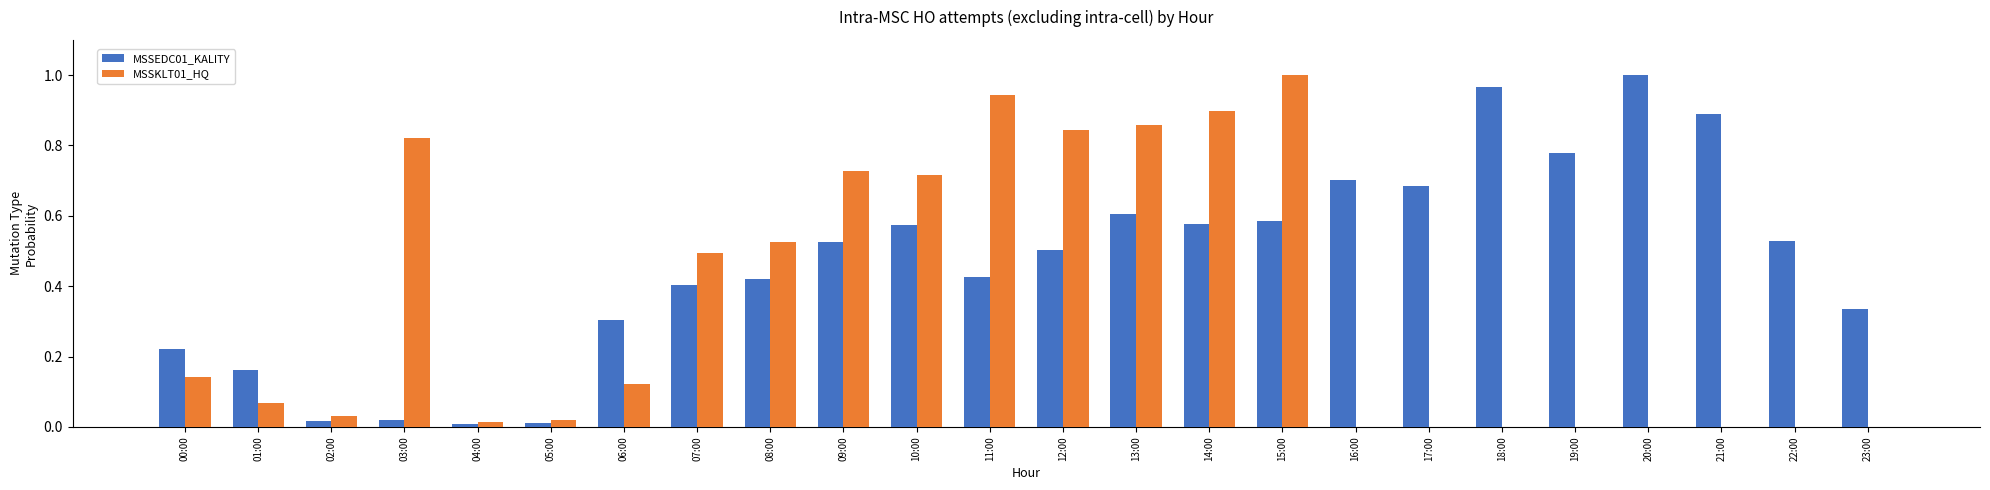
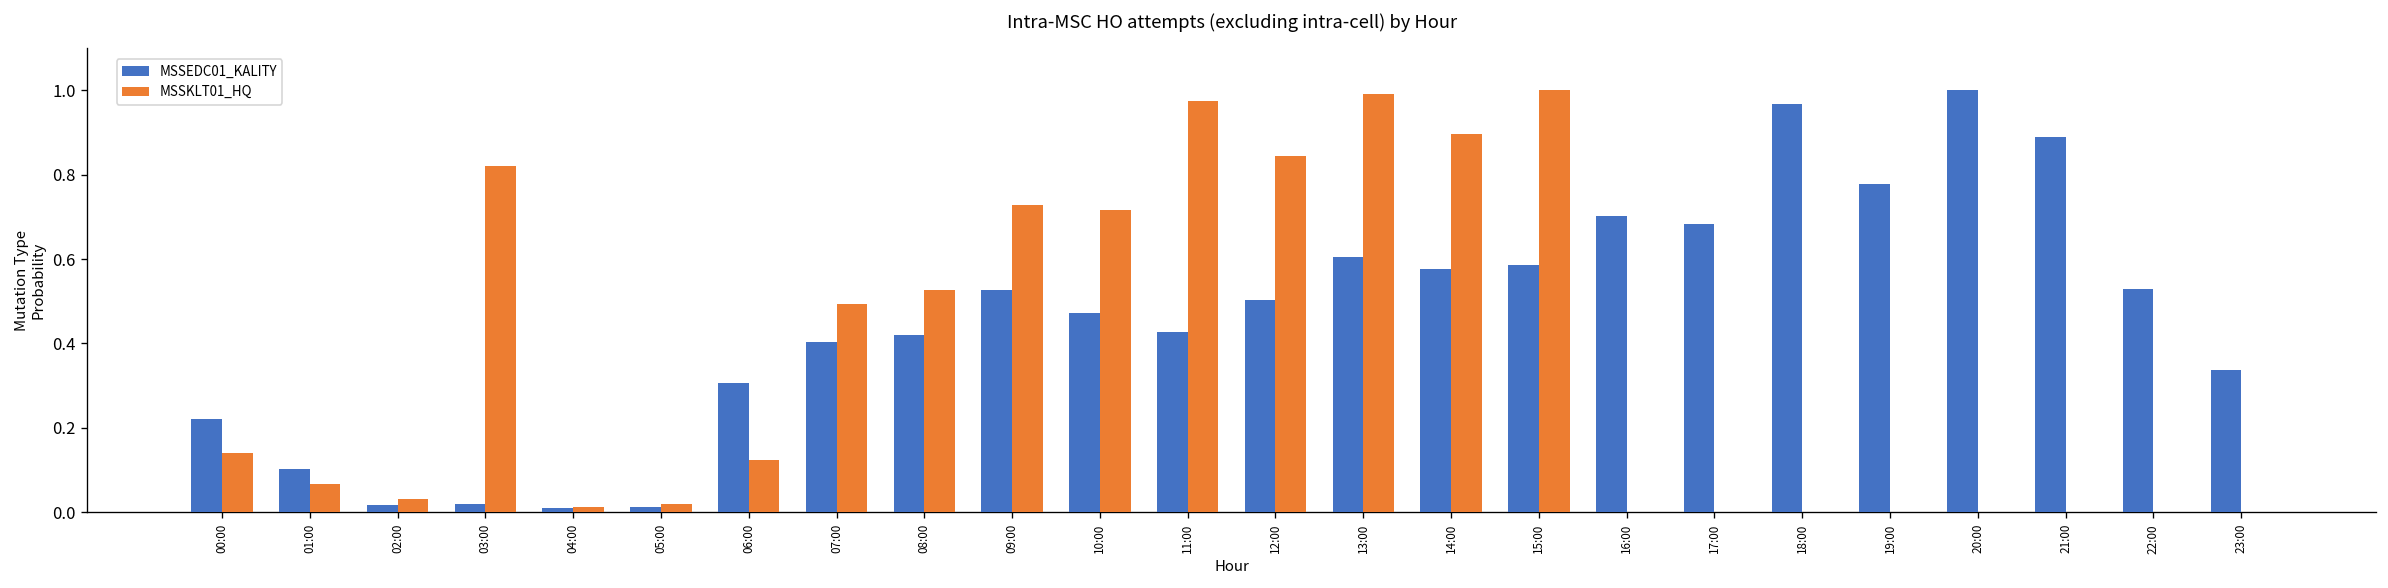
MSSEDC01_KALITY, 01:00: 0.16 -> 0.10
MSSEDC01_KALITY, 10:00: 0.57 -> 0.47
MSSKLT01_HQ, 11:00: 0.94 -> 0.97
MSSKLT01_HQ, 13:00: 0.86 -> 0.99
